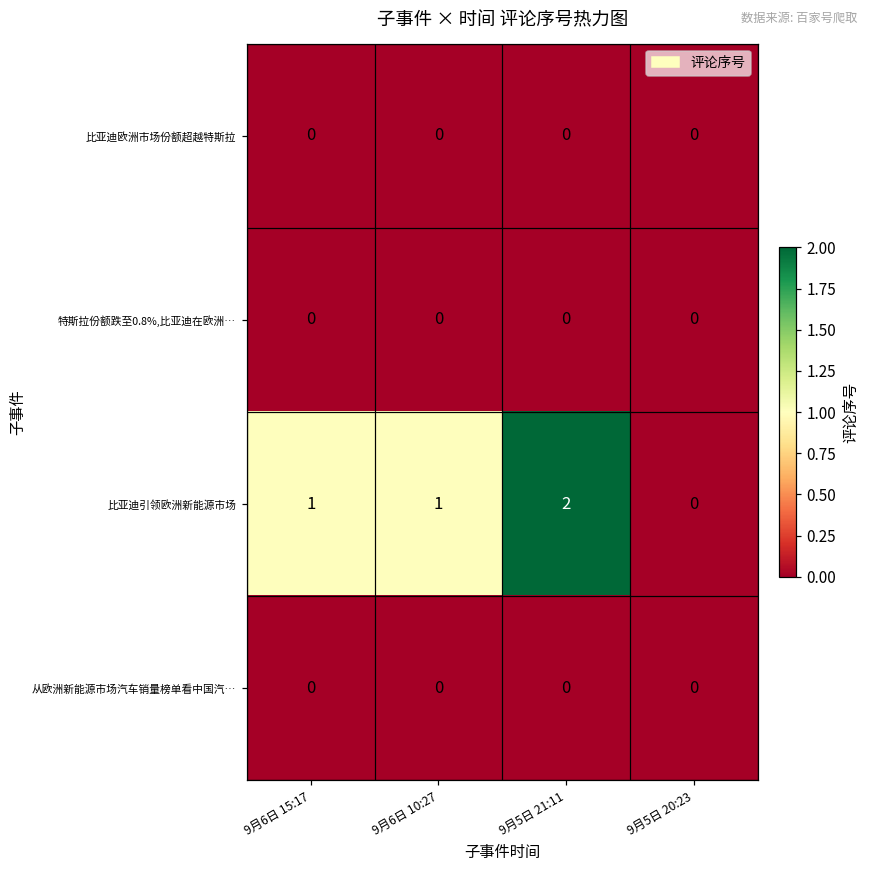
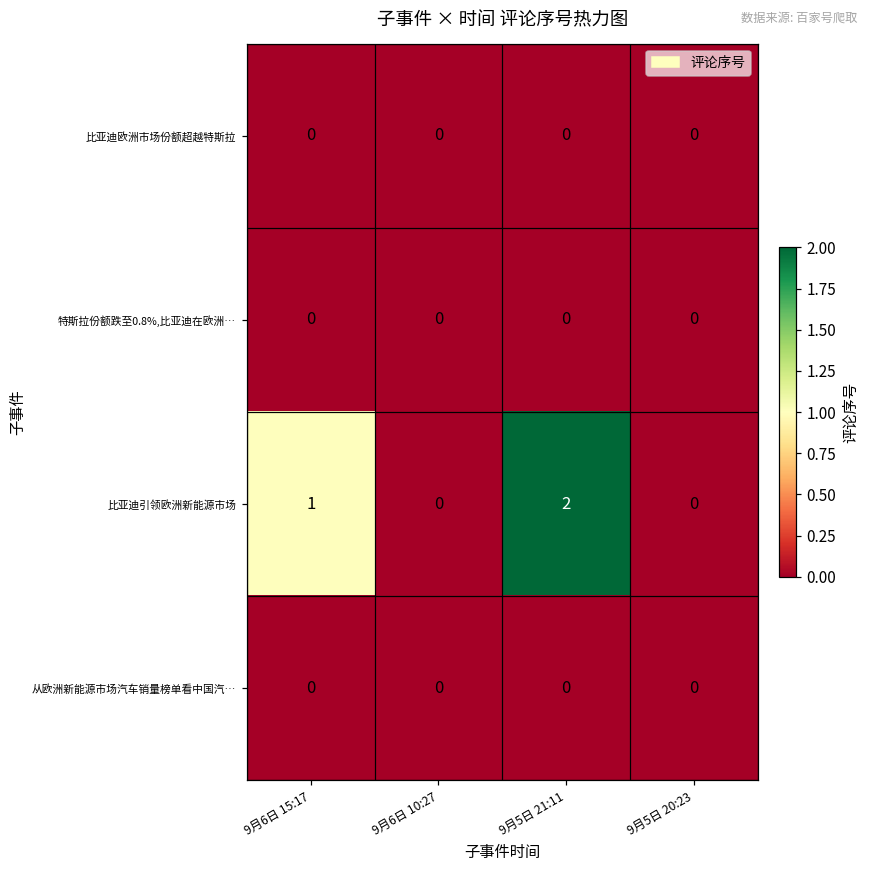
比亚迪引领欧洲新能源市场, 9月6日 10:27: 1 -> 0
